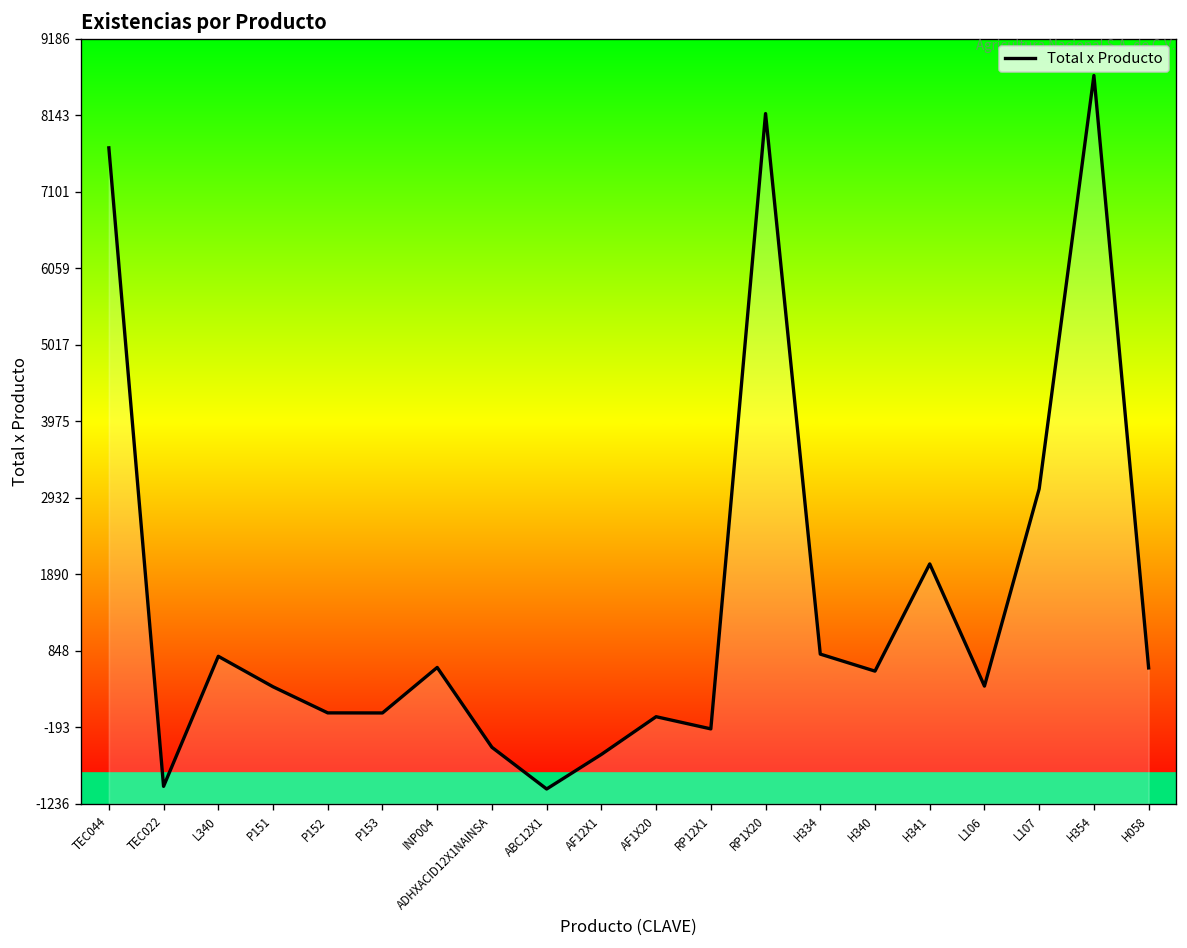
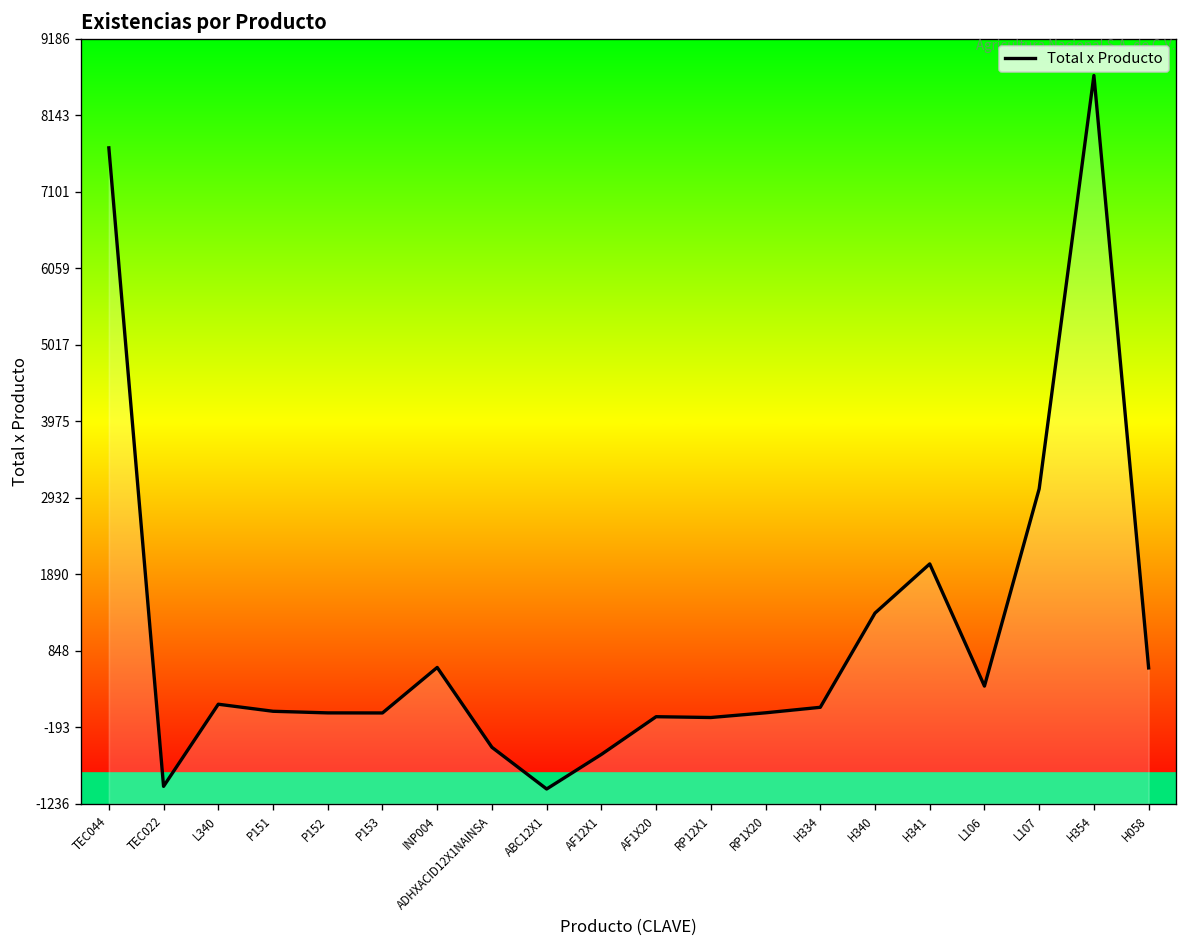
L340: 800 -> 100
P151: 400 -> 0
RP12X1: -200 -> -100
RP1X20: 8200 -> 0
H334: 800 -> 100
H340: 600 -> 1400
